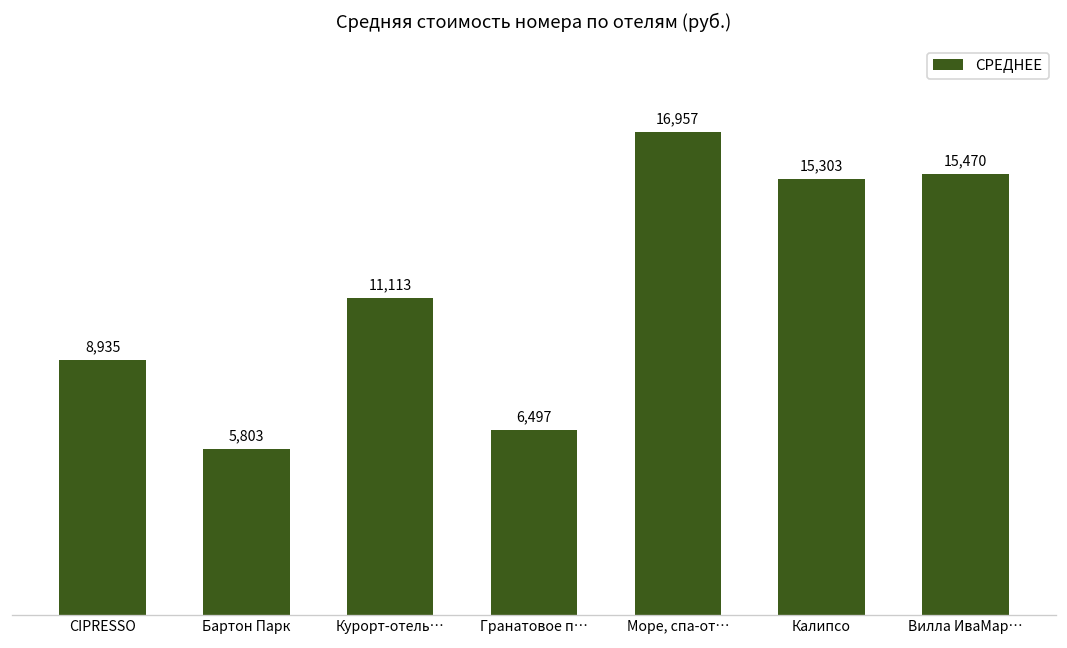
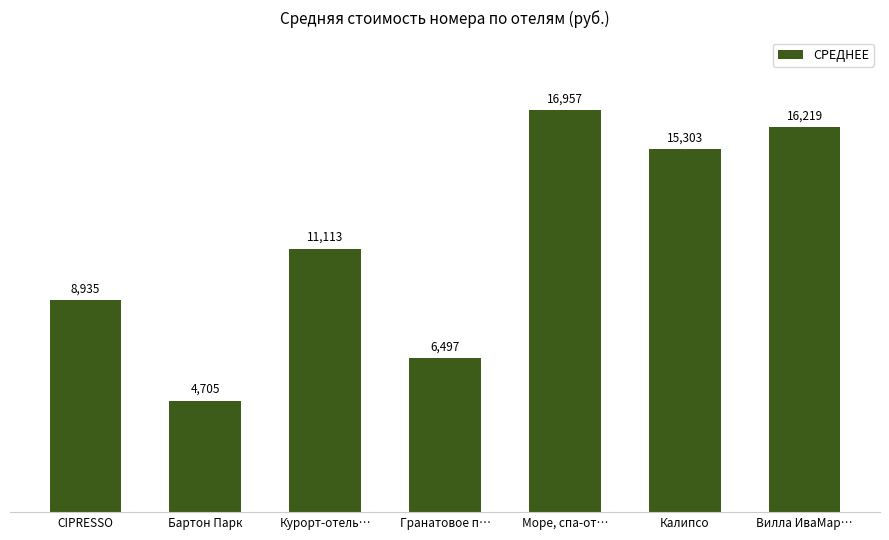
Бартон Парк: 5,803 -> 4,705
Вилла ИваМар…: 15,470 -> 16,219
